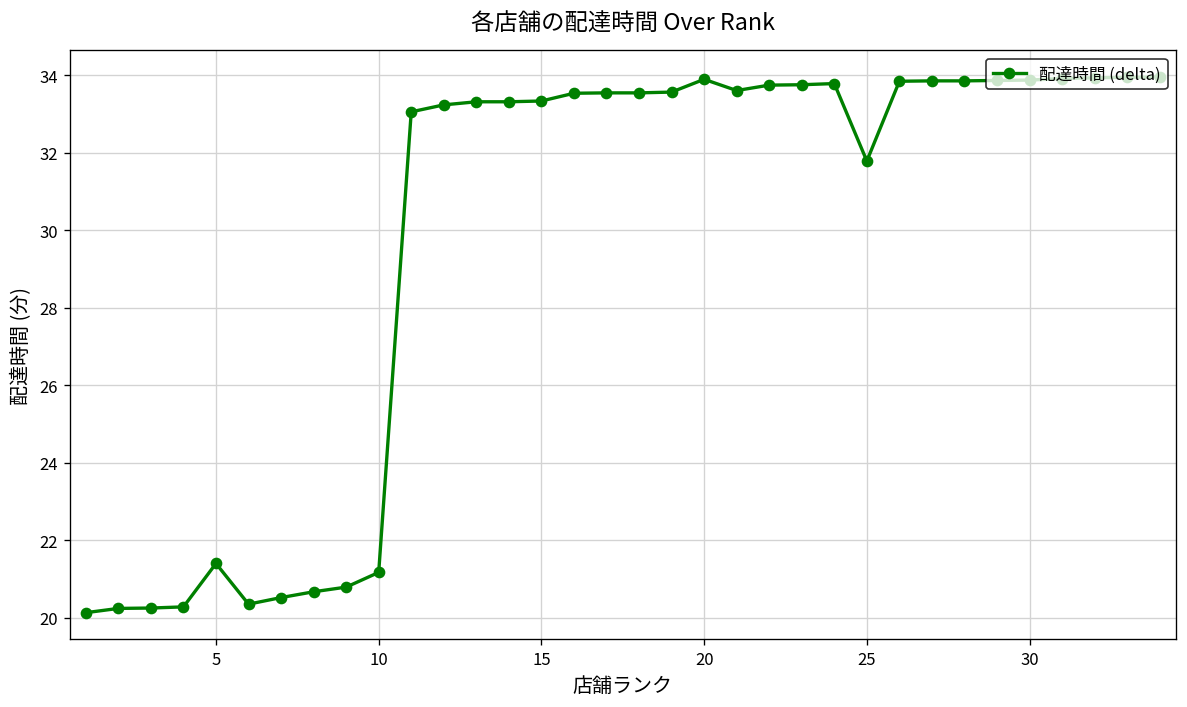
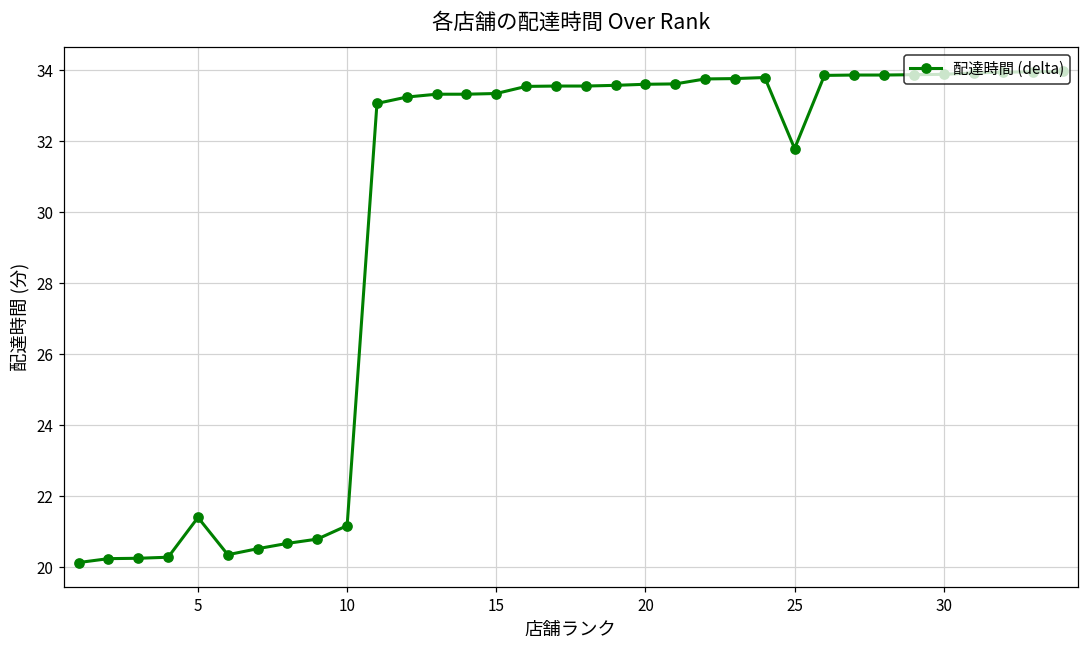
20: 33.9 -> 33.6
